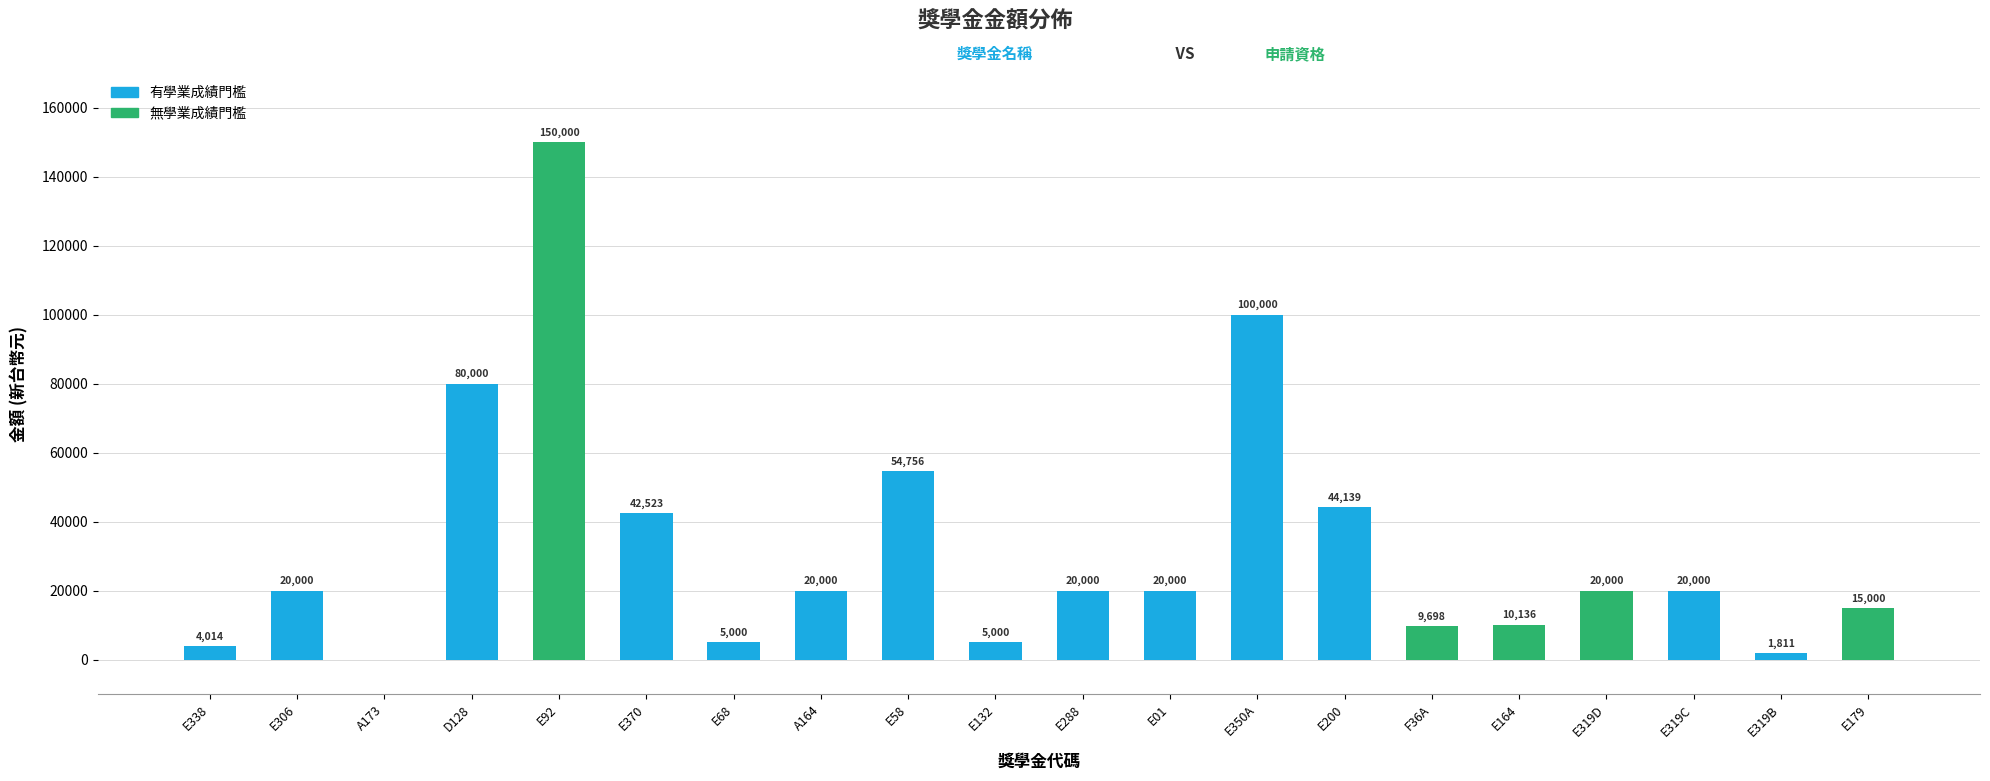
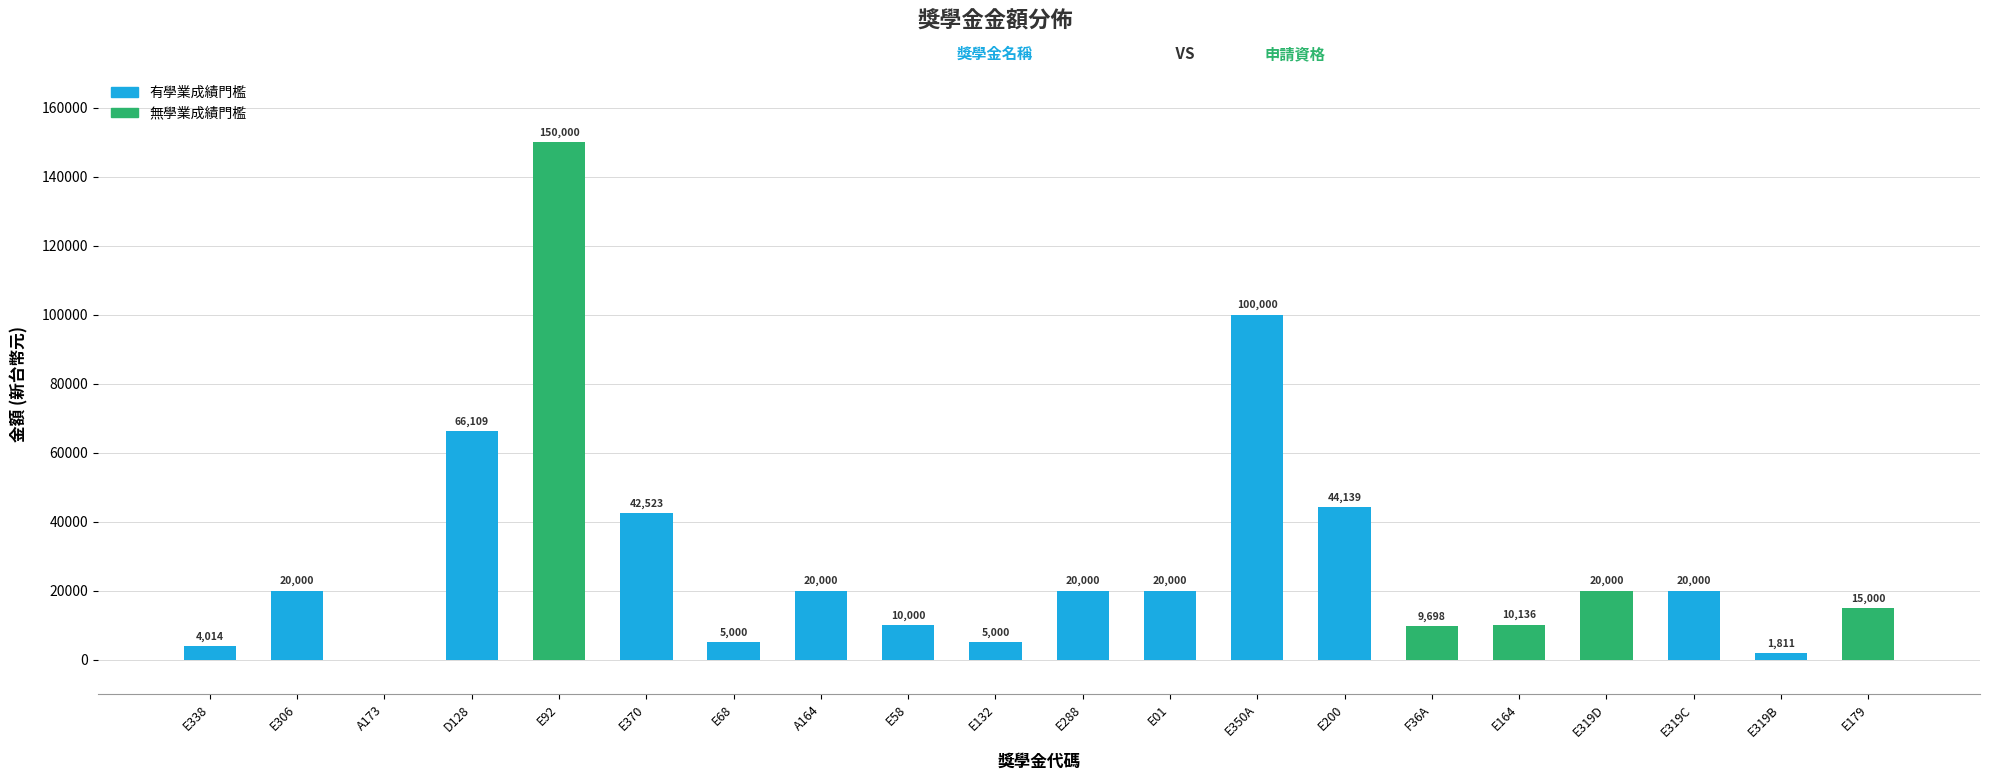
D128: 80,000 -> 66,109
E58: 54,756 -> 10,000
